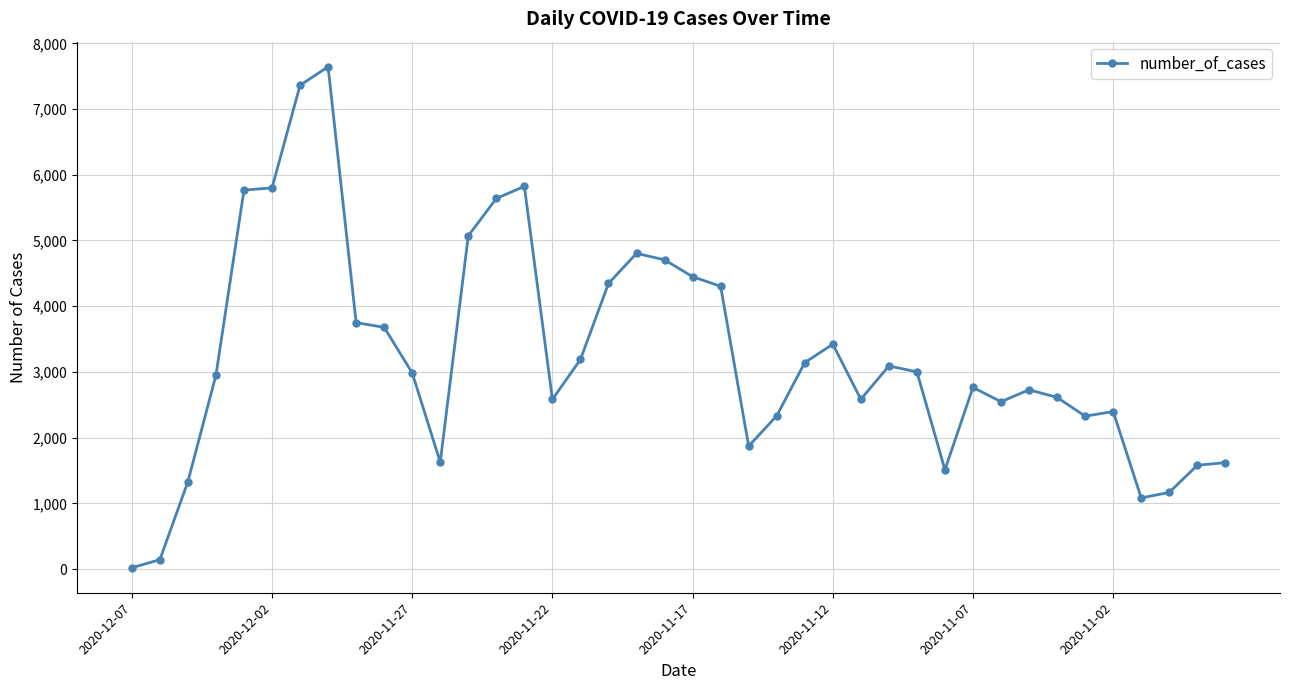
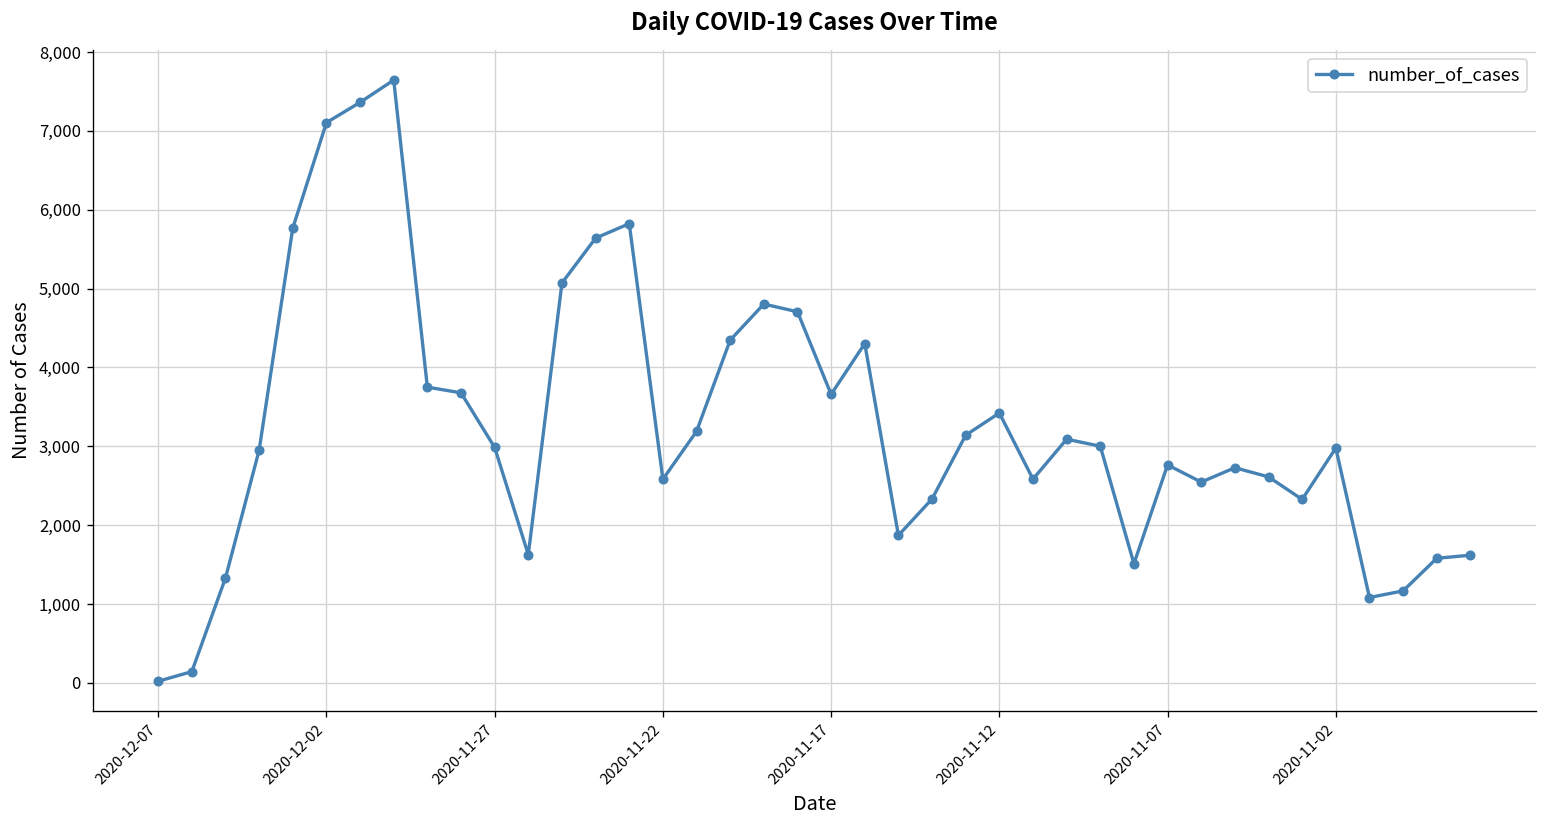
2020-12-02: 5,800 -> 7,100
2020-11-17: 4,400 -> 3,700
2020-11-02: 2,400 -> 3,000
